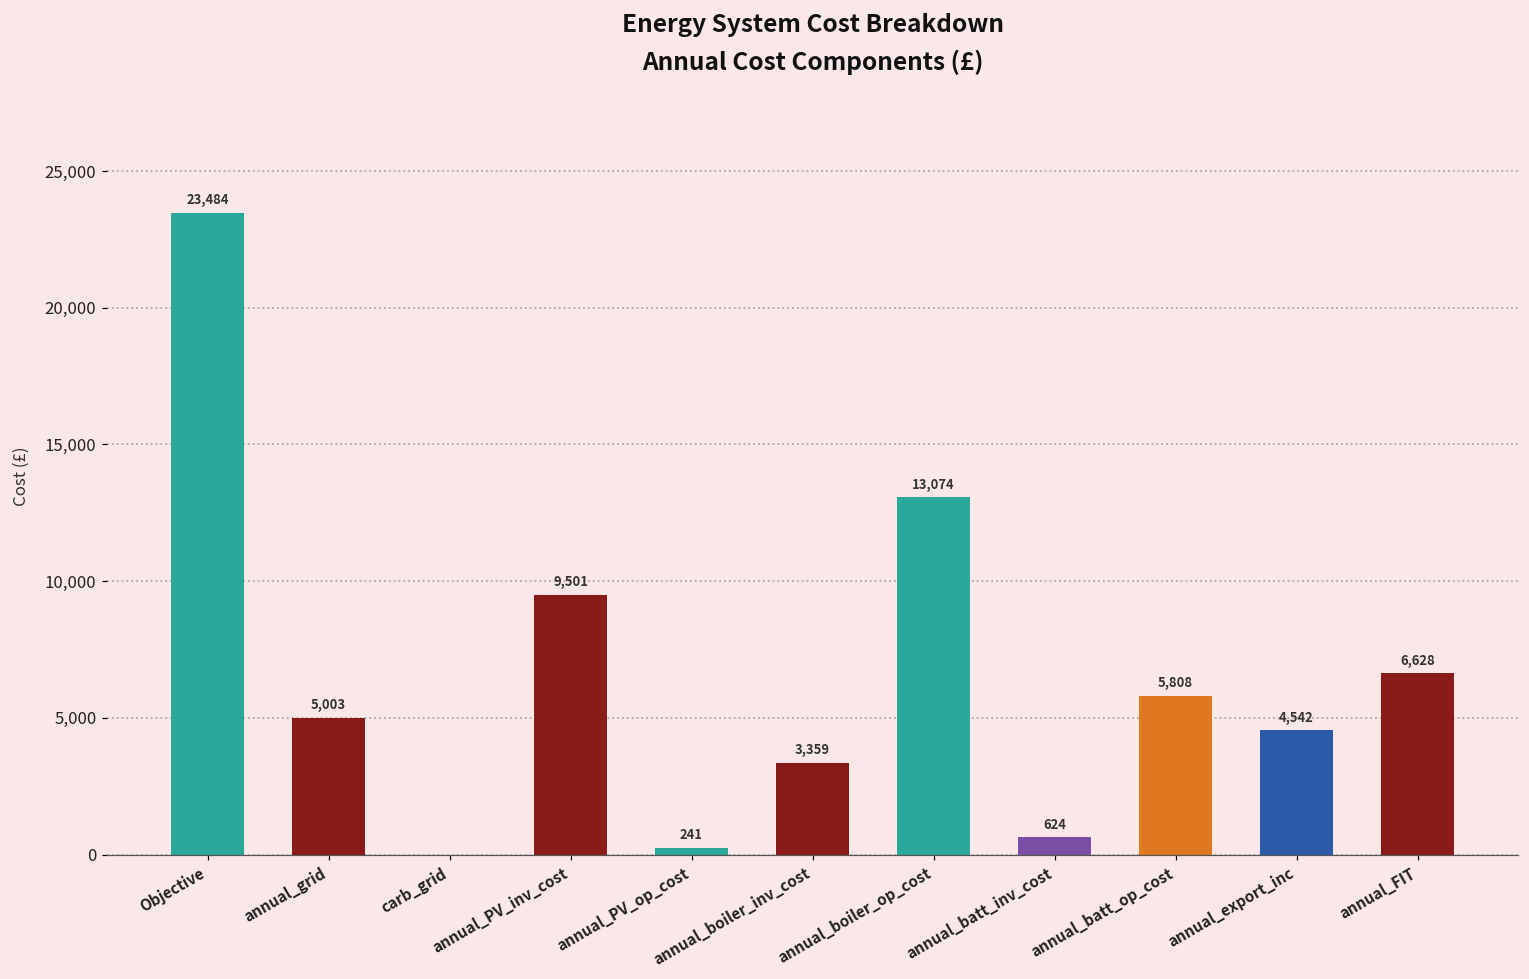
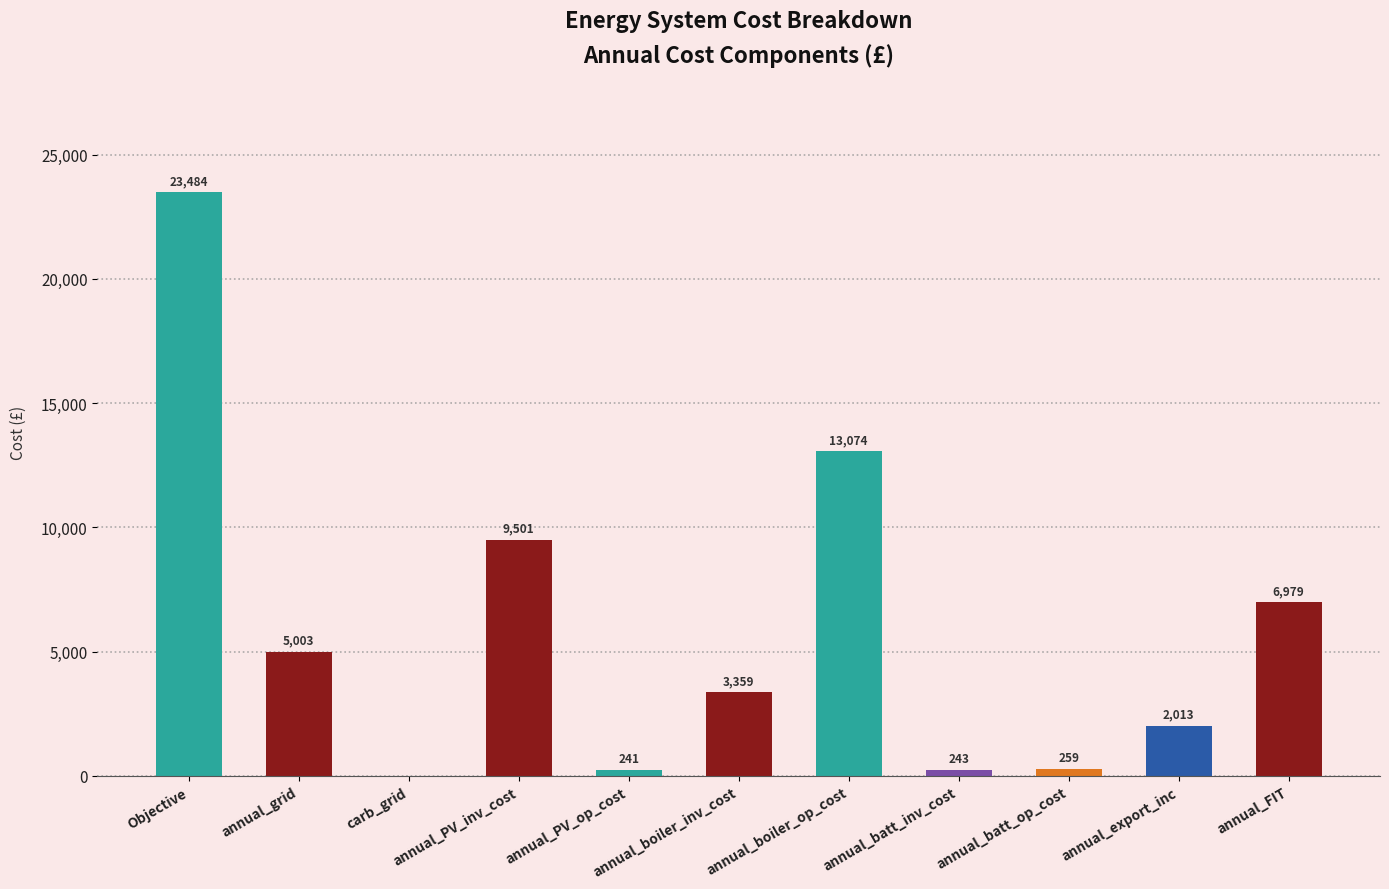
annual_batt_inv_cost: 624 -> 243
annual_batt_op_cost: 5,808 -> 259
annual_export_inc: 4,542 -> 2,013
annual_FIT: 6,628 -> 6,979
